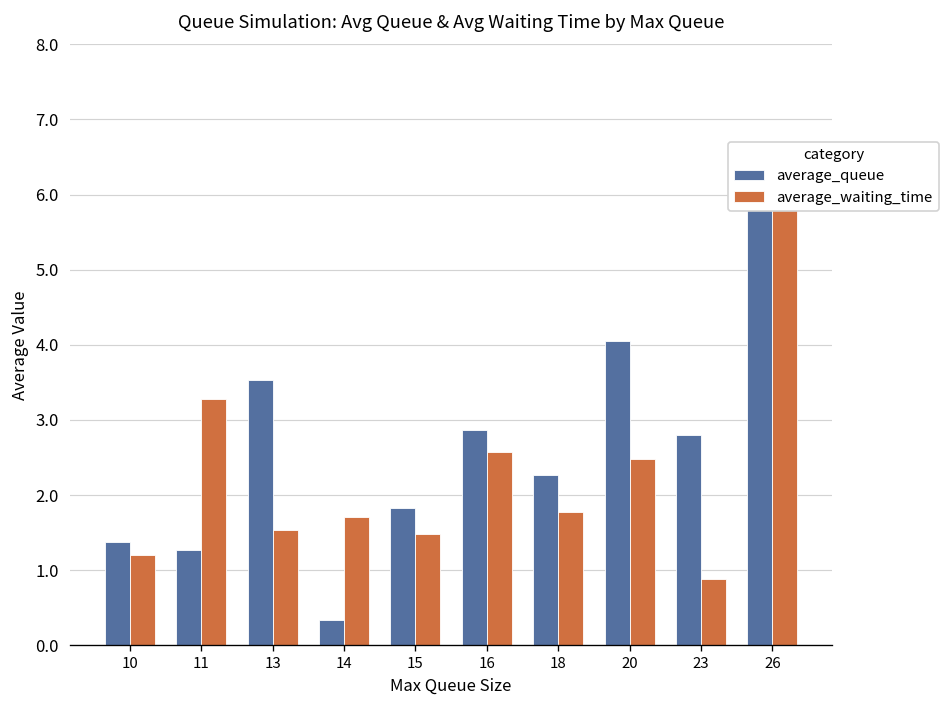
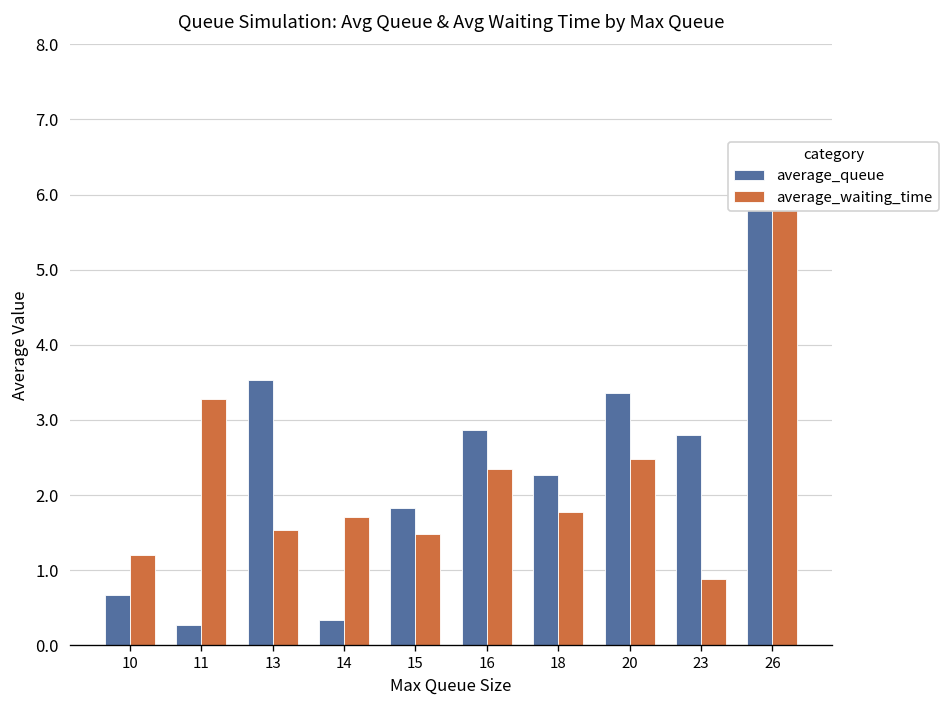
average_queue, 10: 1.4 -> 0.7
average_queue, 11: 1.3 -> 0.3
average_waiting_time, 16: 2.6 -> 2.3
average_queue, 20: 4.1 -> 3.4
